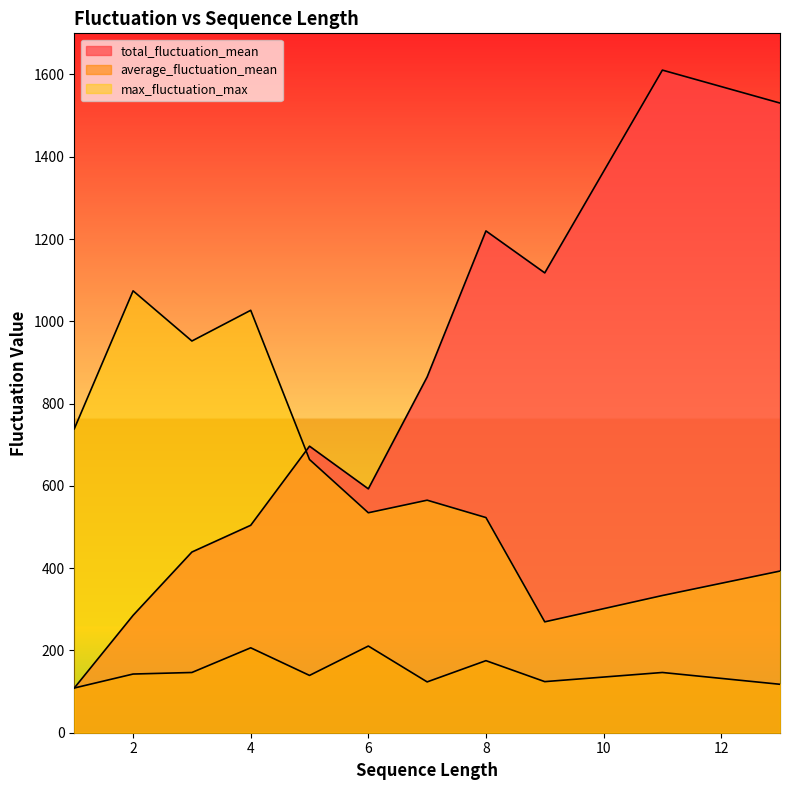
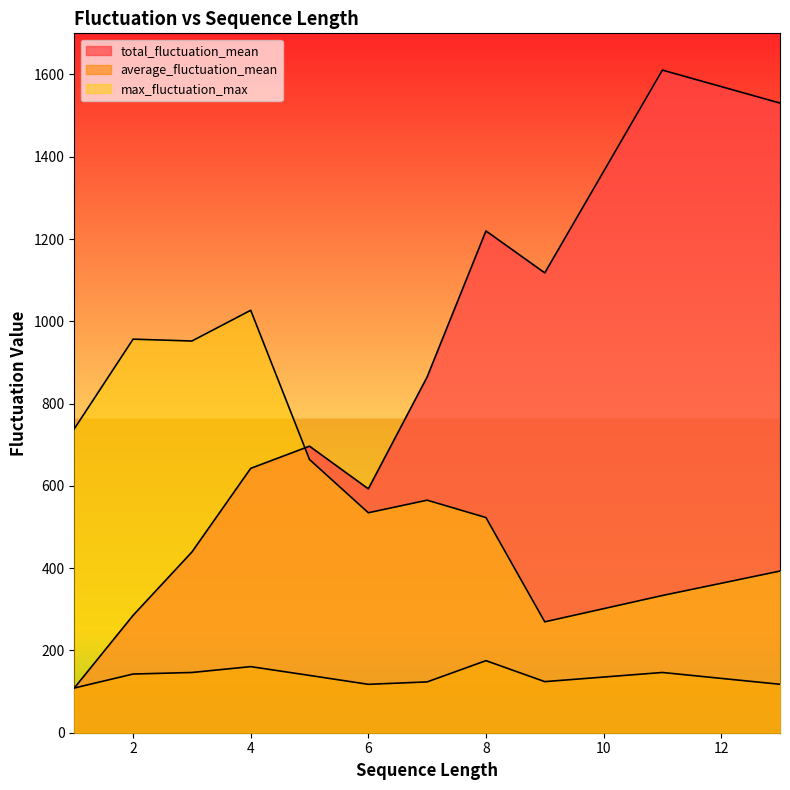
max_fluctuation_max, 2: 1070 -> 960
total_fluctuation_mean, 4: 500 -> 640
average_fluctuation_mean, 4: 210 -> 160
average_fluctuation_mean, 6: 210 -> 120
